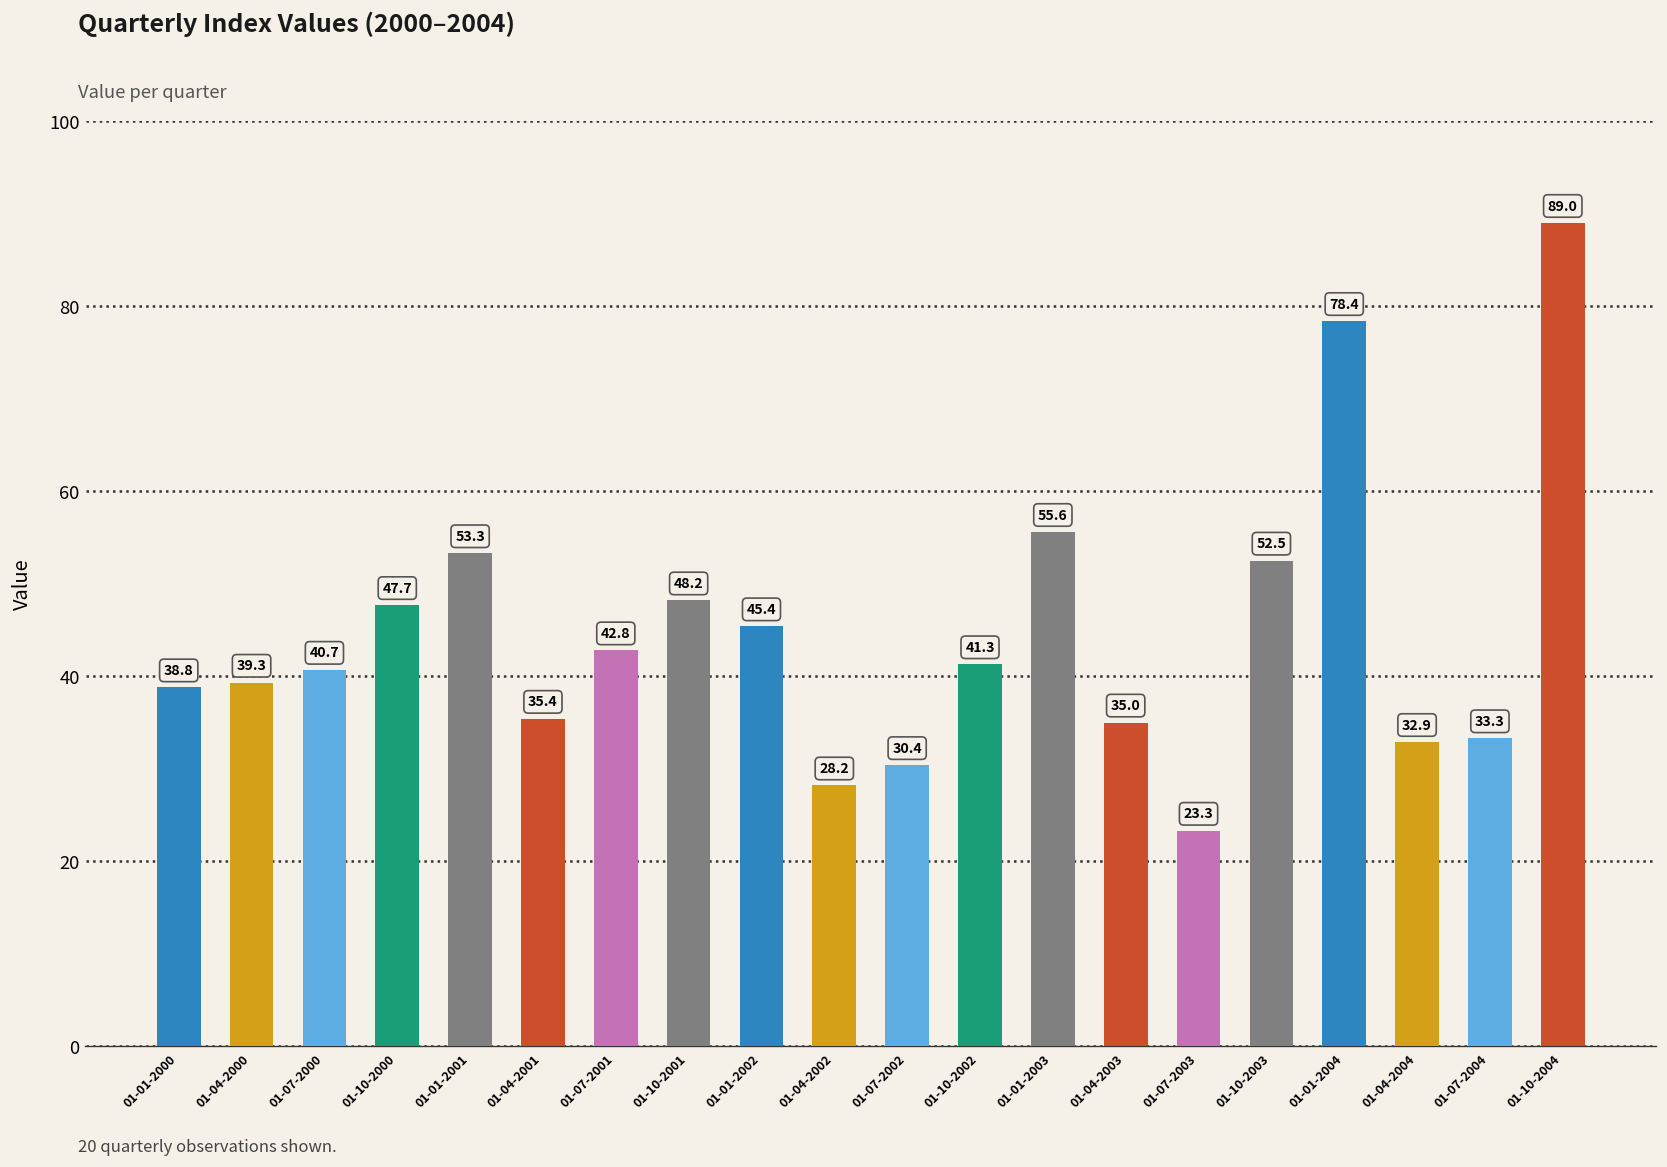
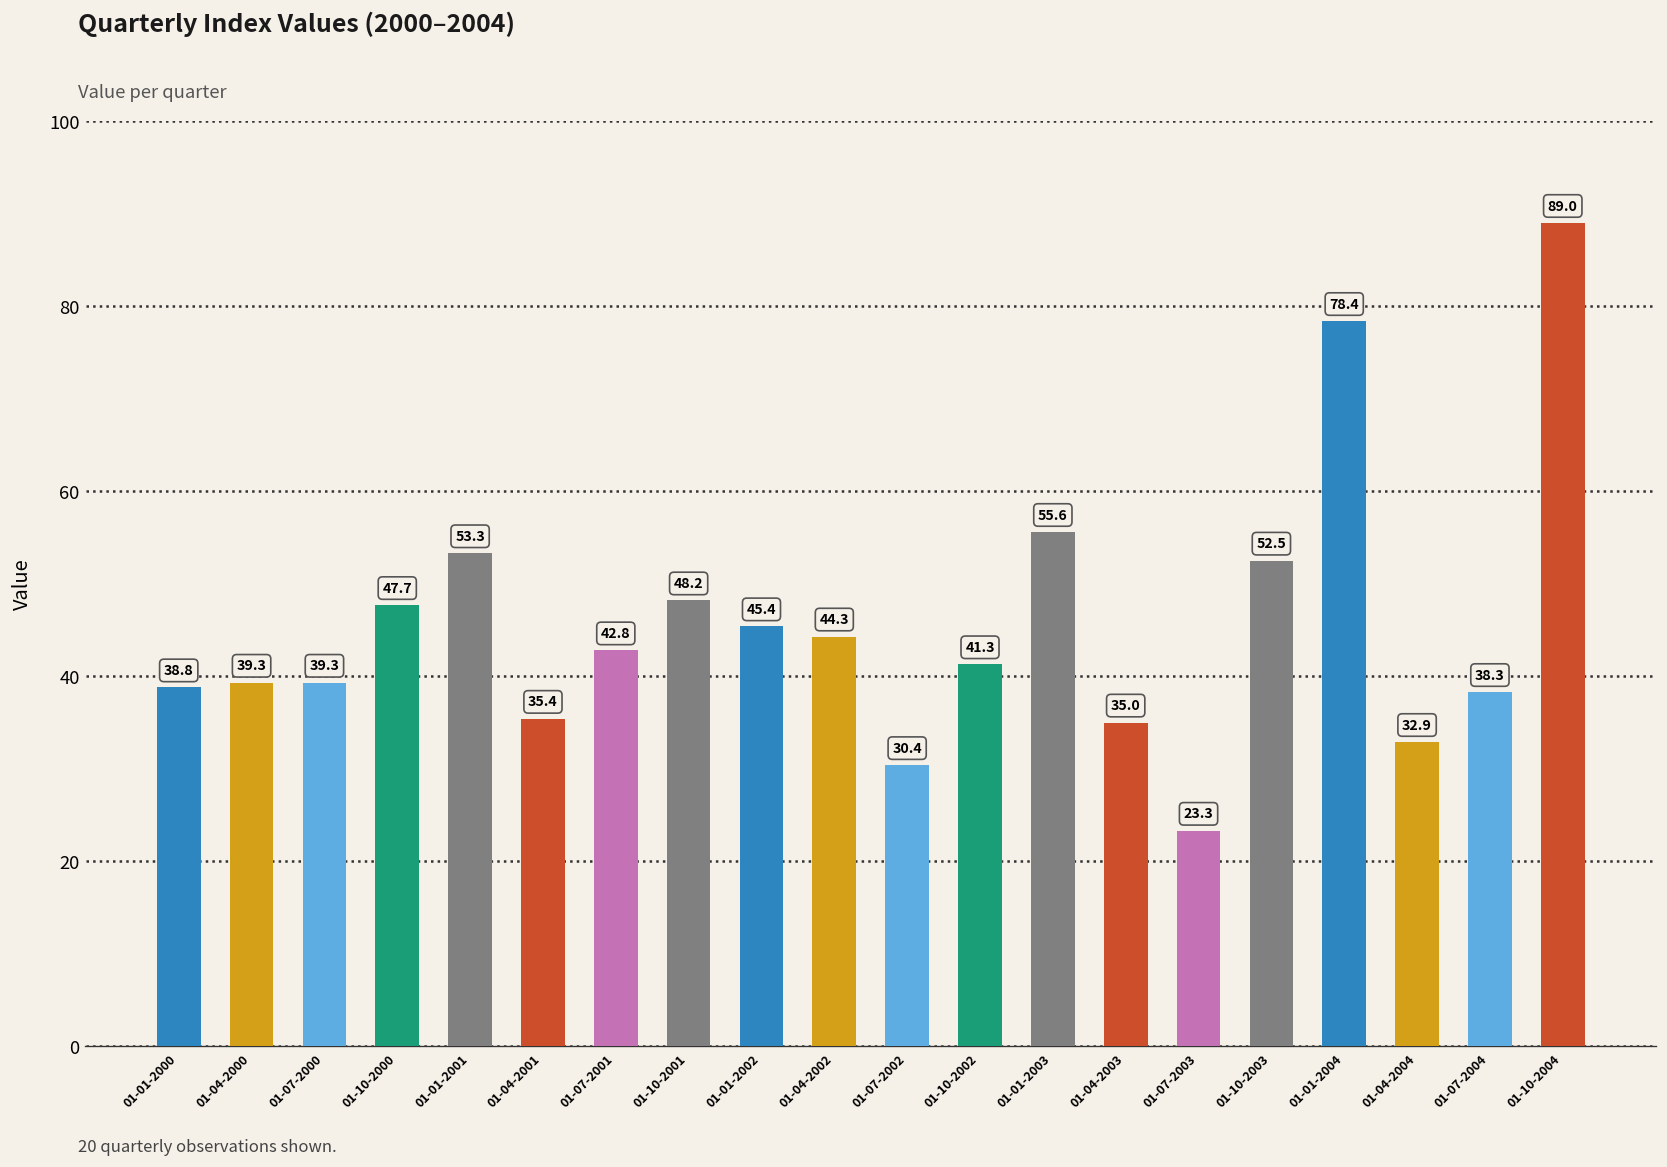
01-07-2000: 40.7 -> 39.3
01-04-2002: 28.2 -> 44.3
01-07-2004: 33.3 -> 38.3
